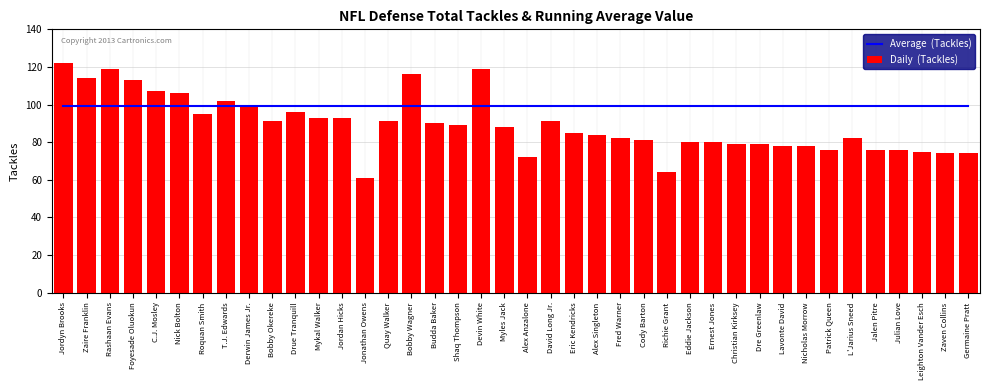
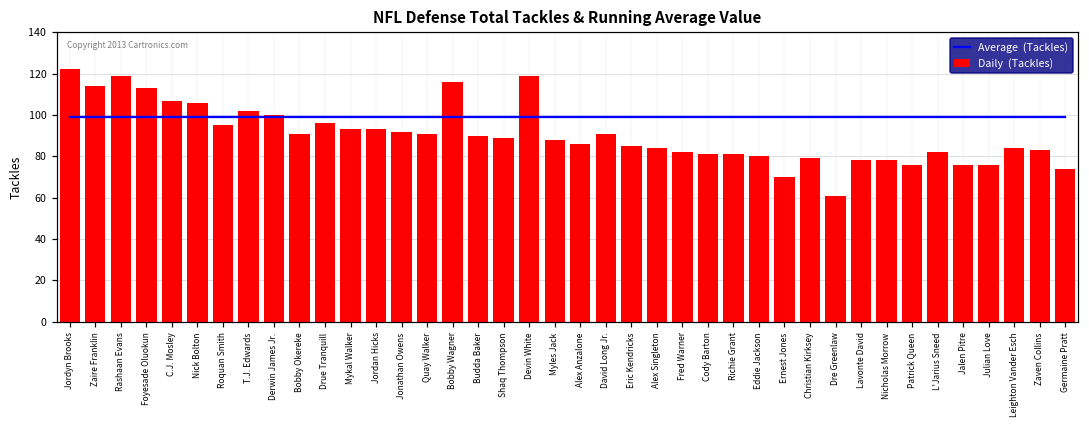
Daily (Tackles), Jonathan Owens: 61 -> 92
Daily (Tackles), Alex Anzalone: 72 -> 86
Daily (Tackles), Richie Grant: 64 -> 81
Daily (Tackles), Ernest Jones: 80 -> 70
Daily (Tackles), Dre Greenlaw: 79 -> 61
Daily (Tackles), Leighton Vander Esch: 75 -> 84
Daily (Tackles), Zaven Collins: 74 -> 83
